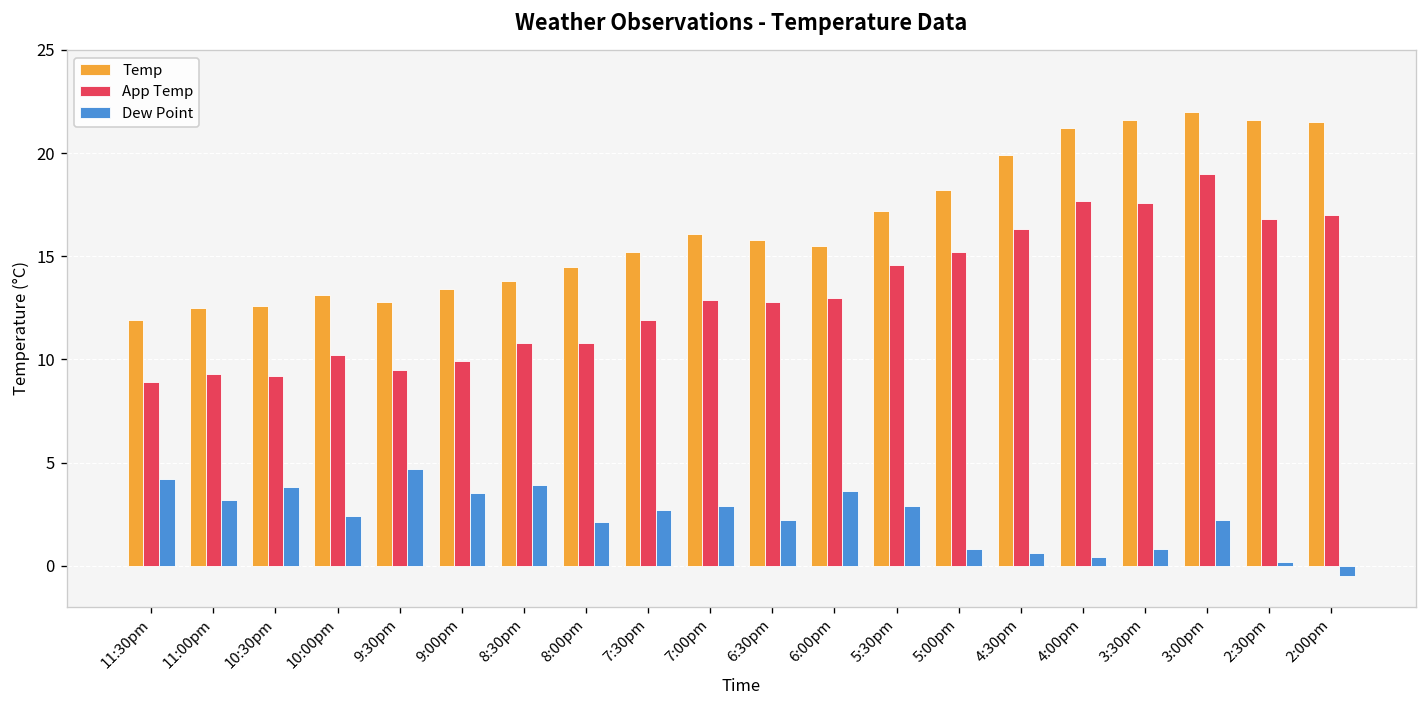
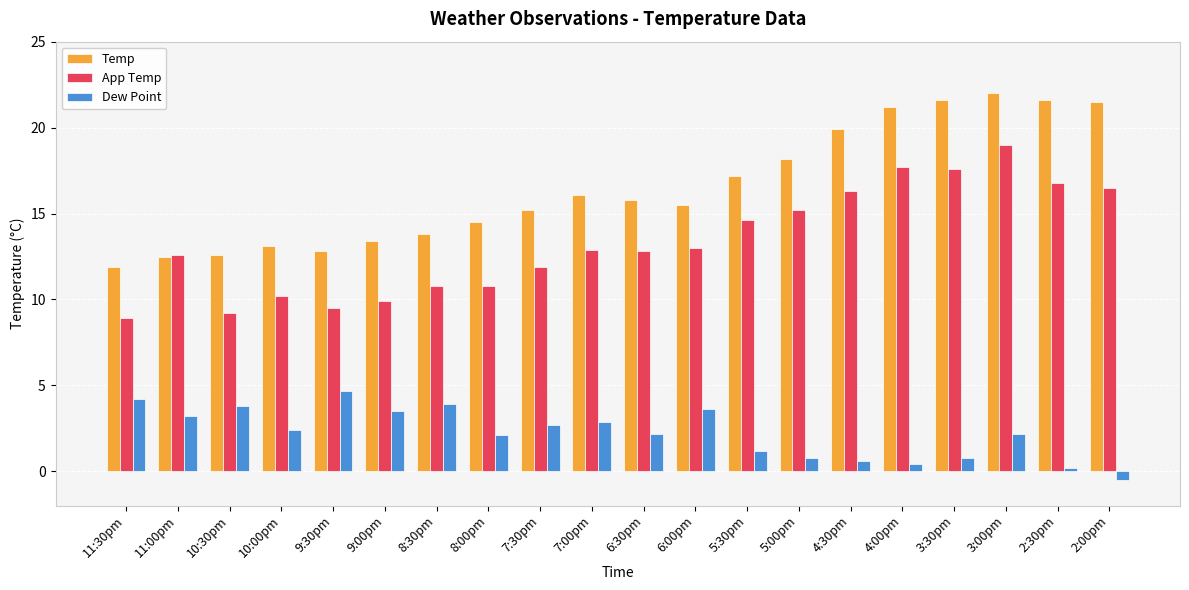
App Temp, 11:00pm: 9.3 -> 12.6
Dew Point, 5:30pm: 2.9 -> 1.2
App Temp, 2:00pm: 17.0 -> 16.5
